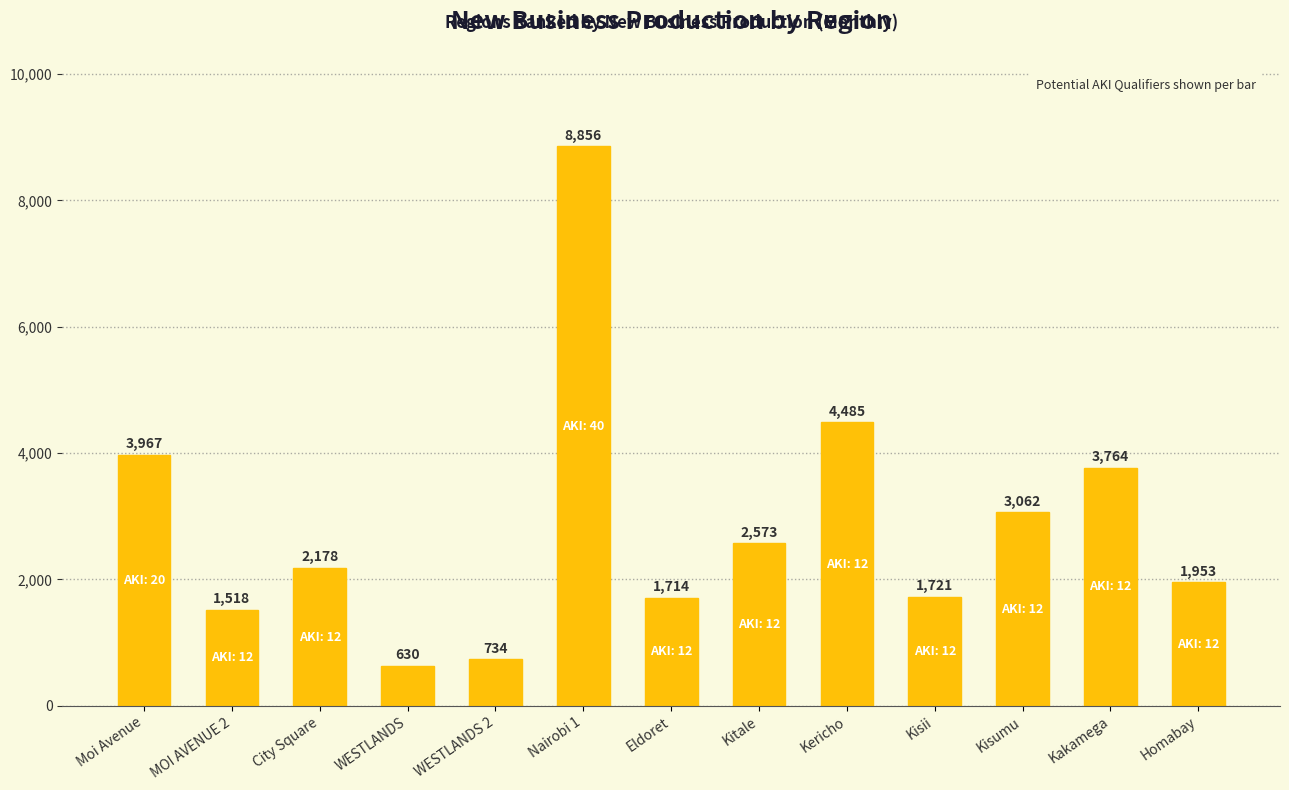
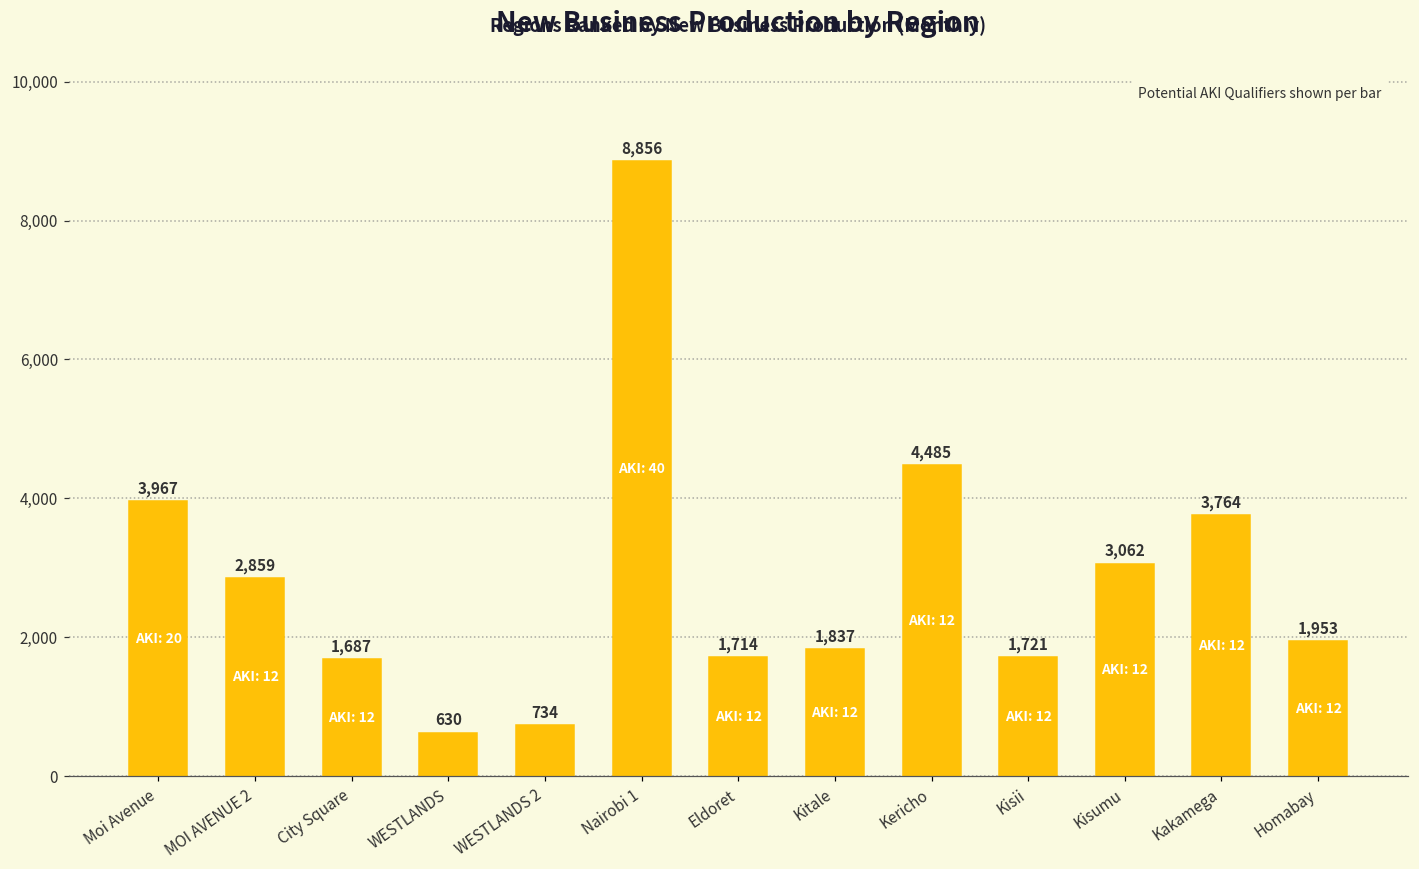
MOI AVENUE 2: 1,518 -> 2,859
City Square: 2,178 -> 1,687
Kitale: 2,573 -> 1,837
